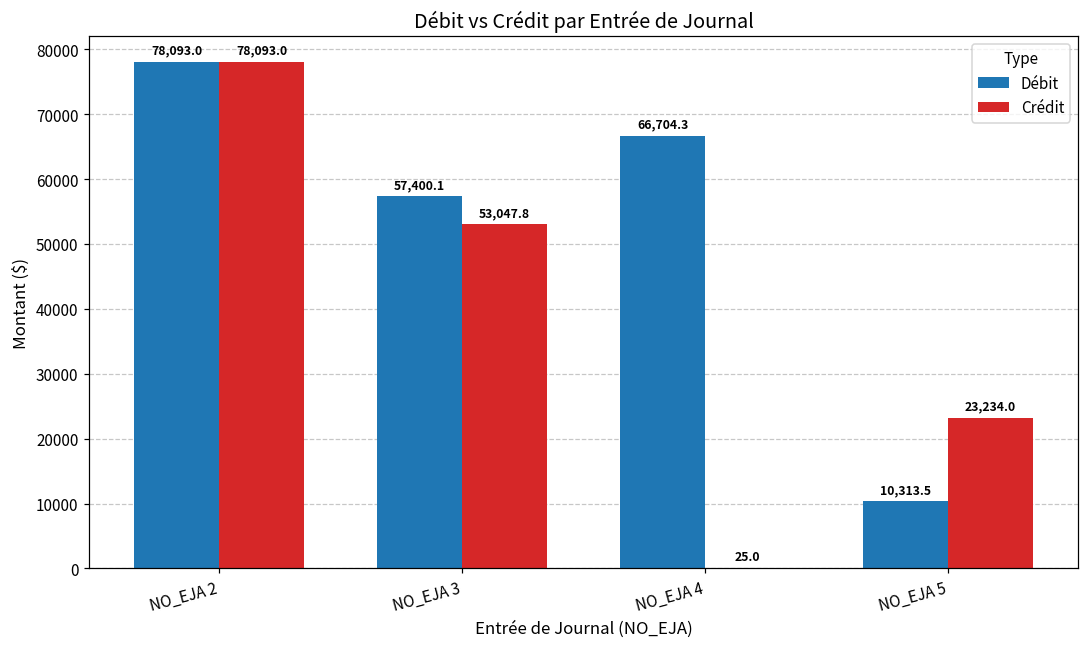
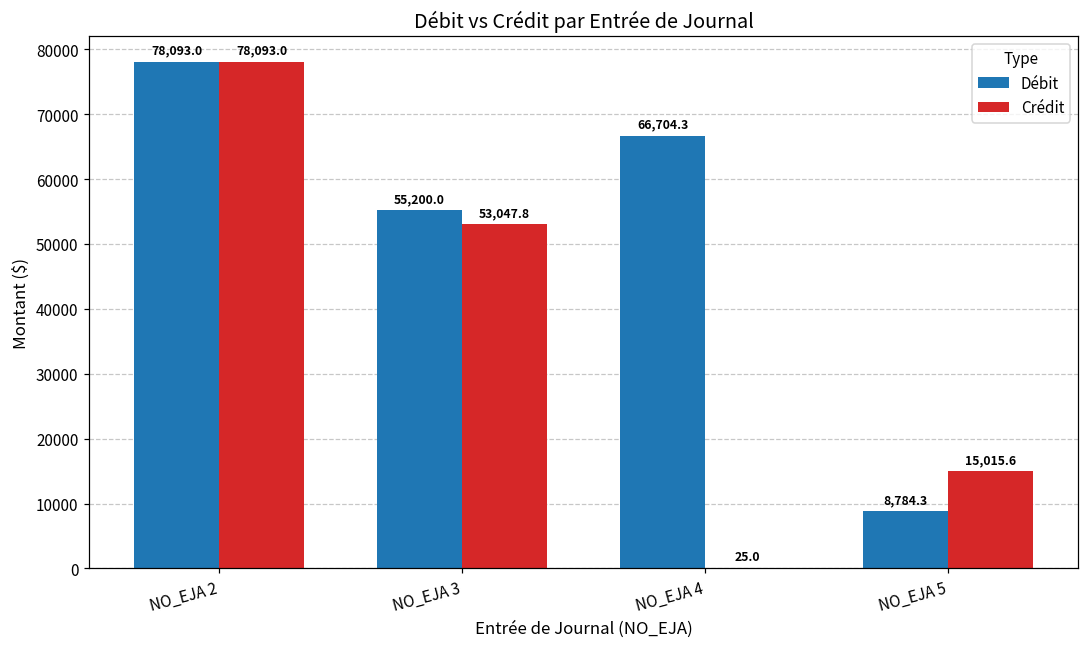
Débit, NO_EJA 3: 57,400.1 -> 55,200.0
Débit, NO_EJA 5: 10,313.5 -> 8,784.3
Crédit, NO_EJA 5: 23,234.0 -> 15,015.6
